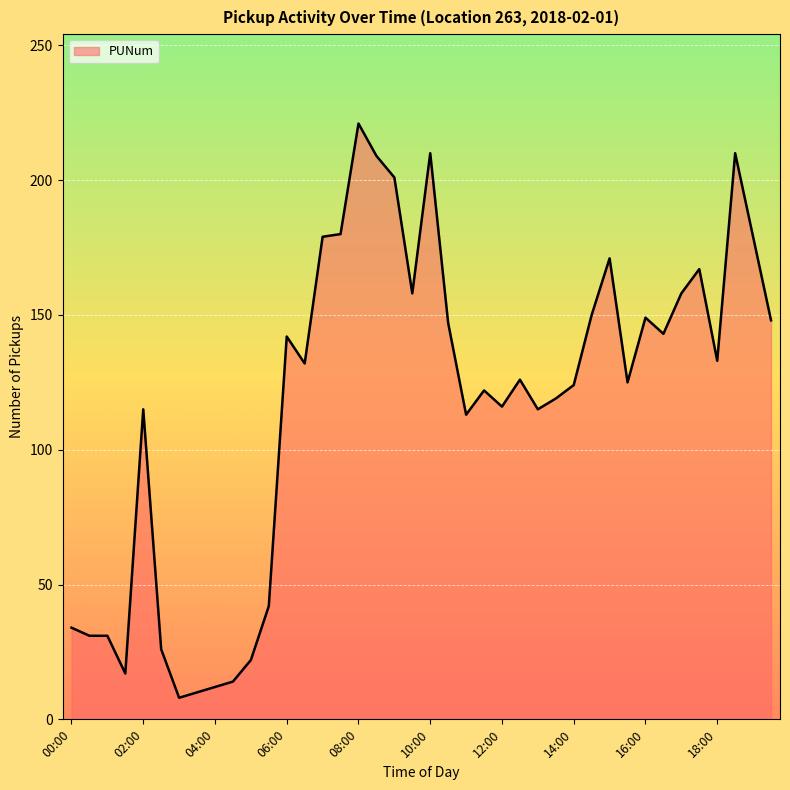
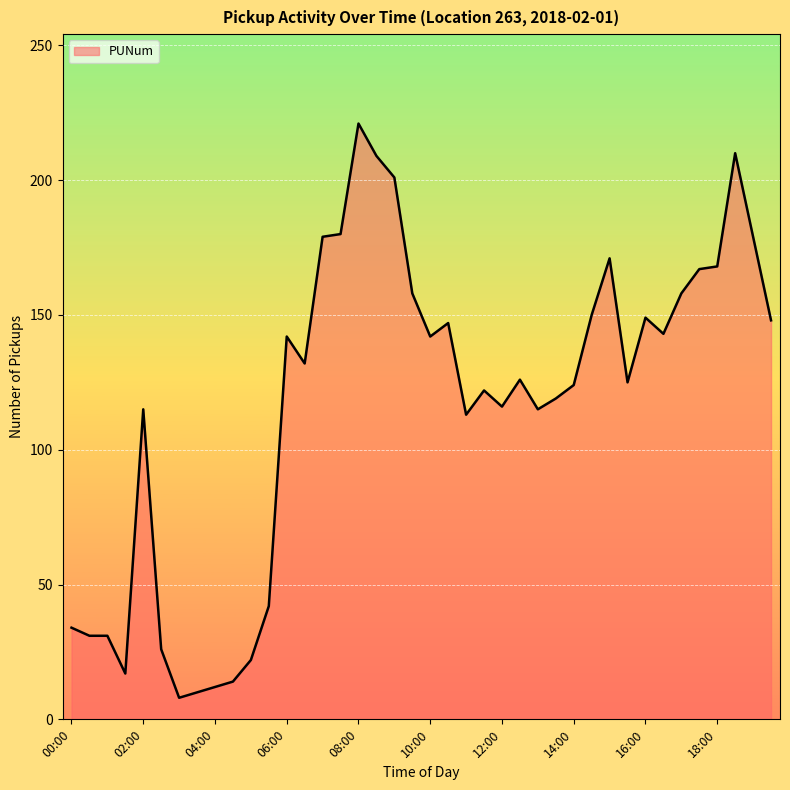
10:00: 210 -> 142
18:00: 133 -> 168
